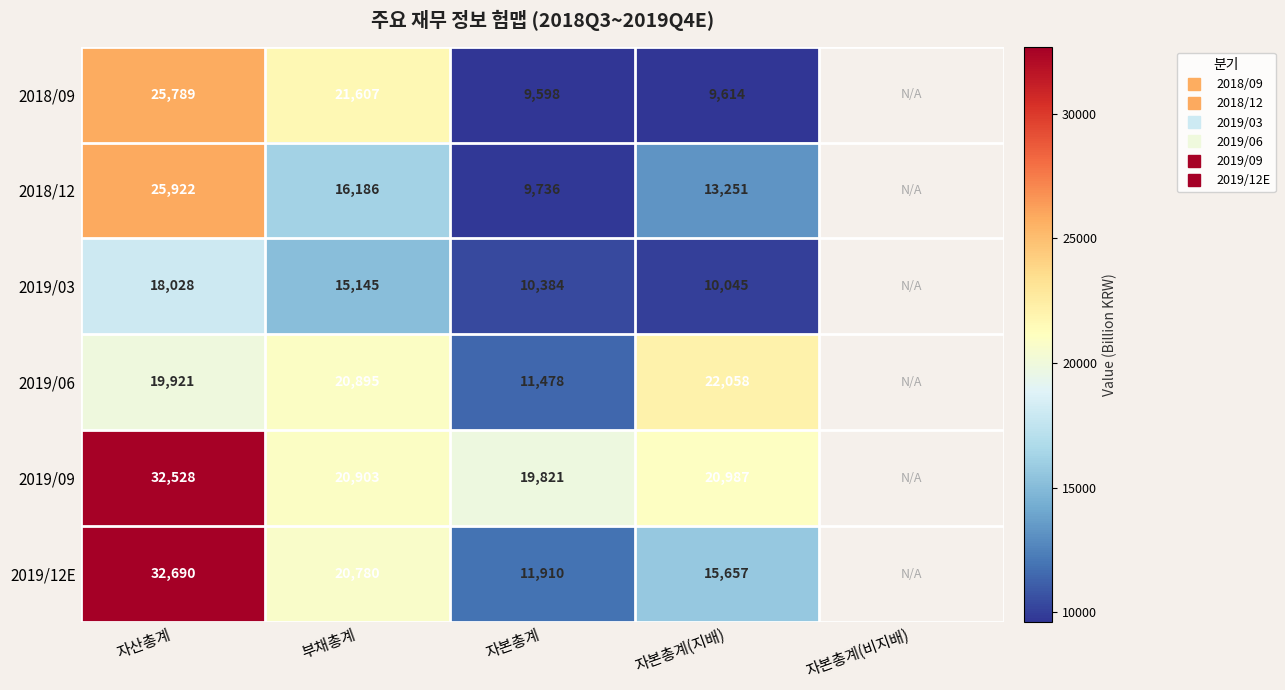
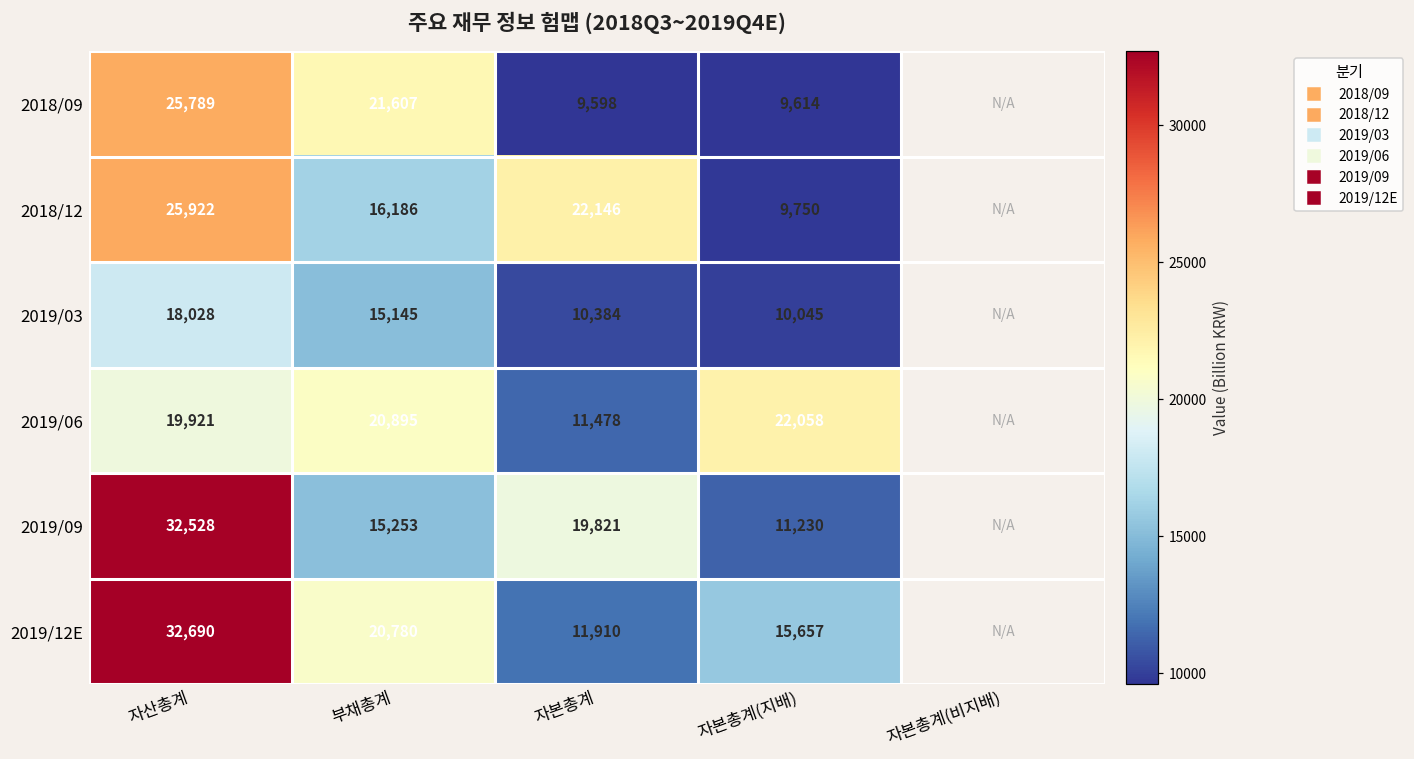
2018/12, 자본총계: 9,736 -> 22,146
2018/12, 자본총계(지배): 13,251 -> 9,750
2019/09, 부채총계: 20,903 -> 15,253
2019/09, 자본총계(지배): 20,987 -> 11,230
